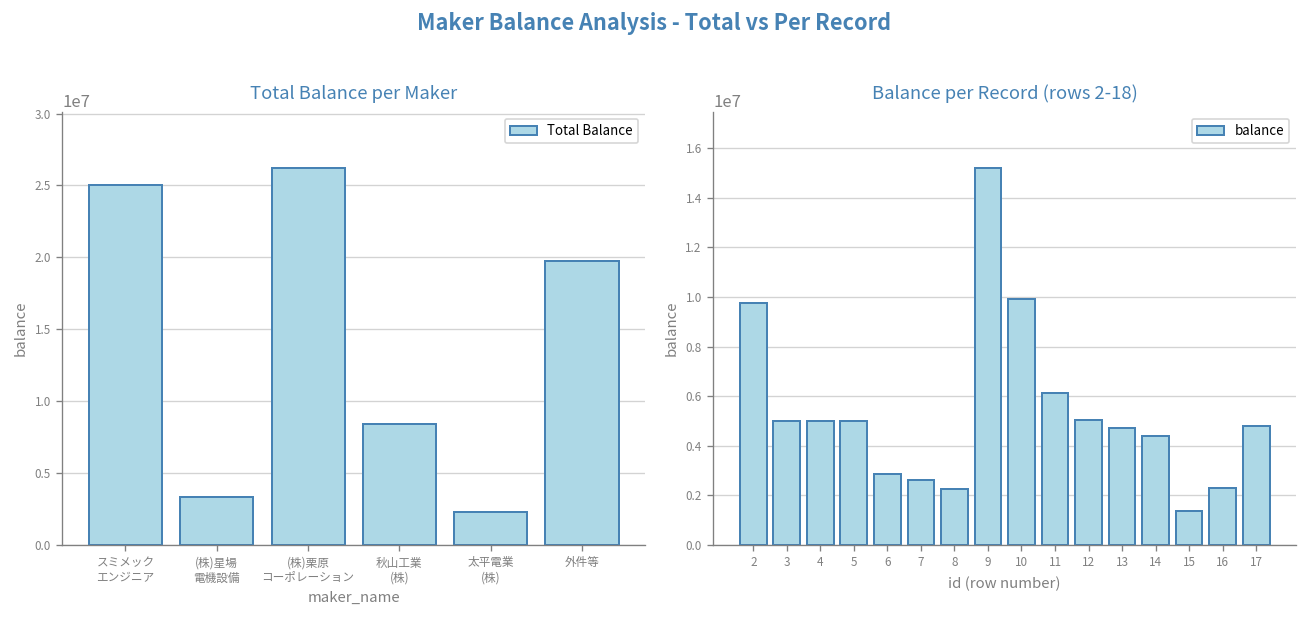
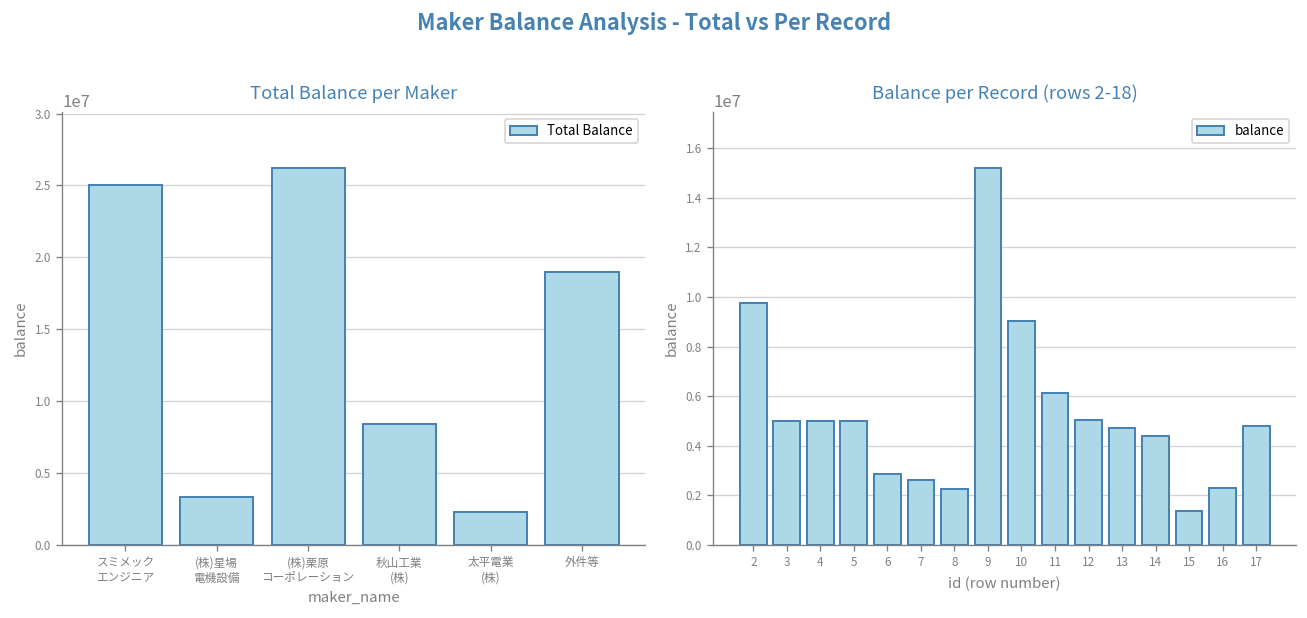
Total Balance per Maker, 外件等: 19800000 -> 19000000
Balance per Record (rows 2-18), 10: 9900000 -> 9000000
